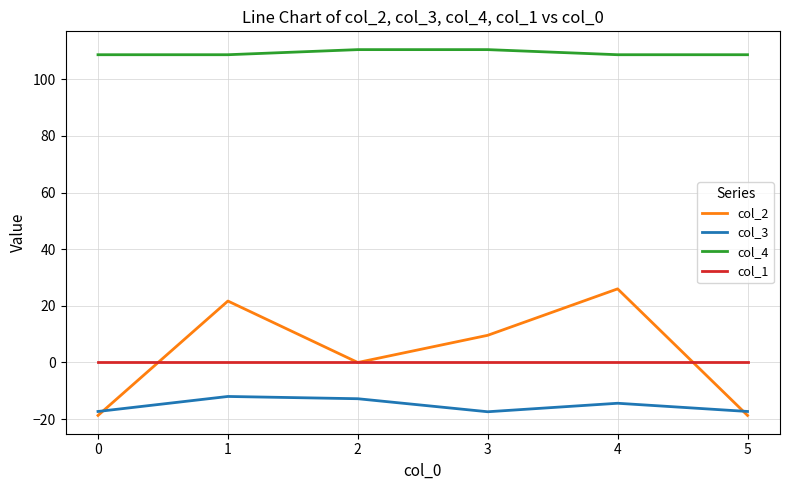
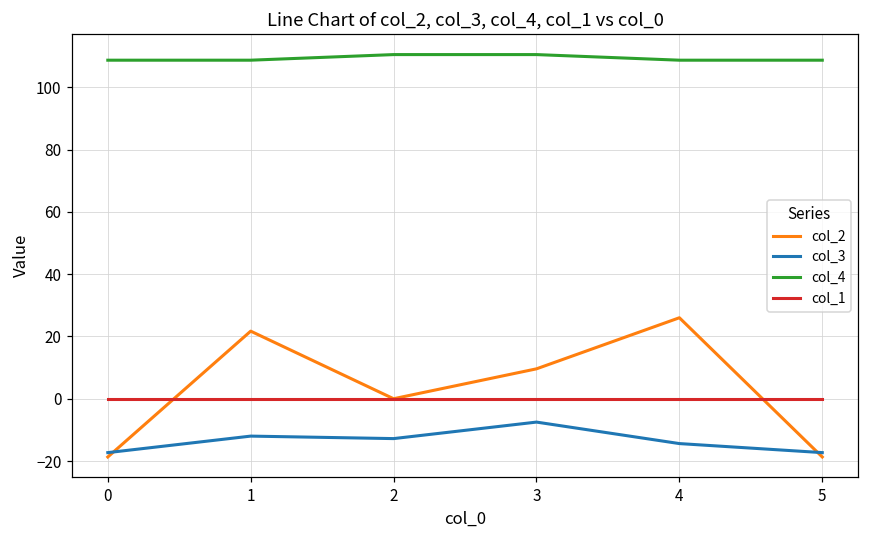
col_3, 3: -17 -> -8
